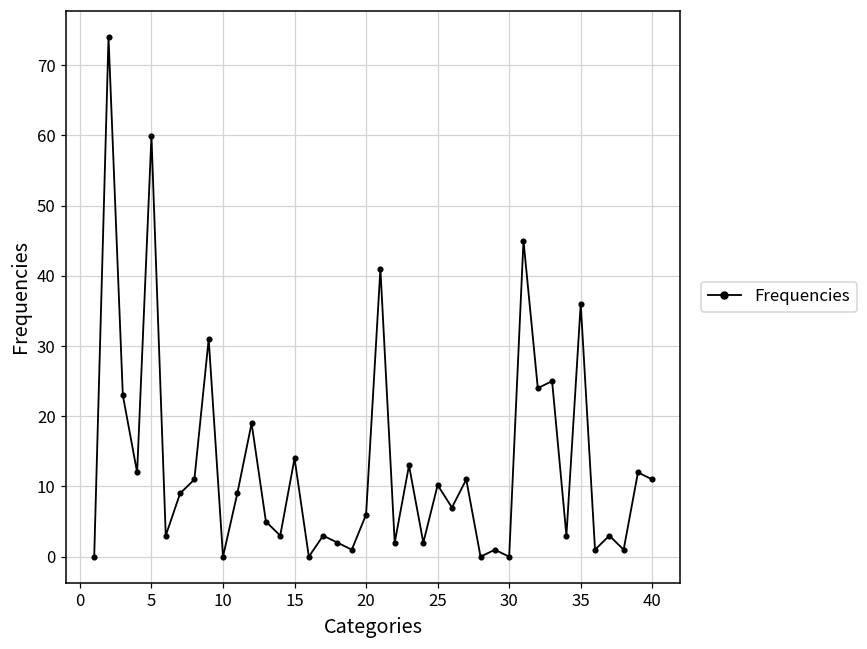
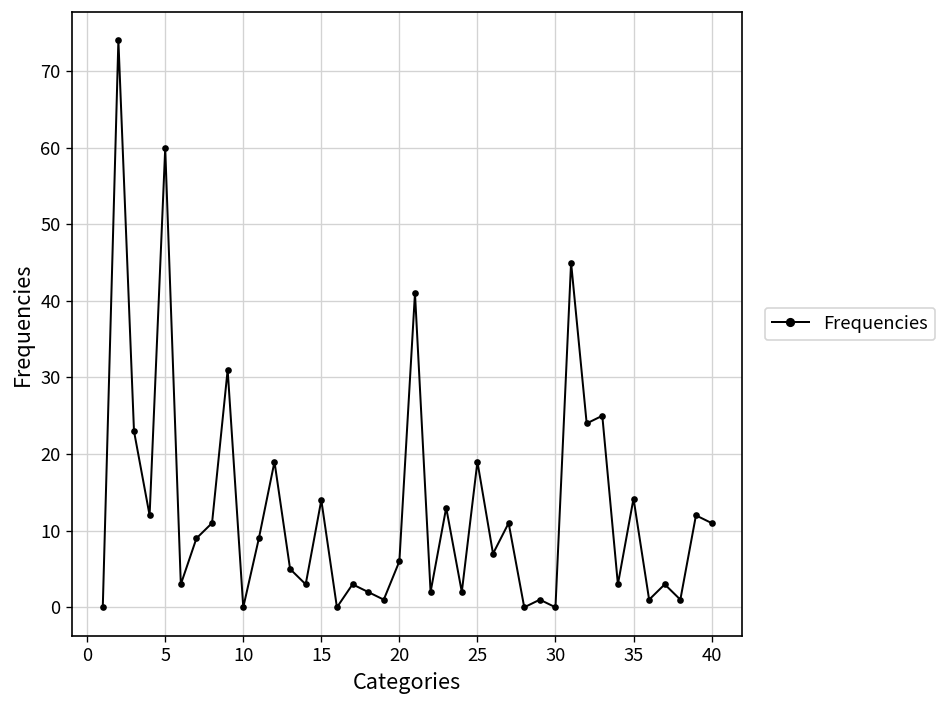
25: 10 -> 19
35: 36 -> 14
